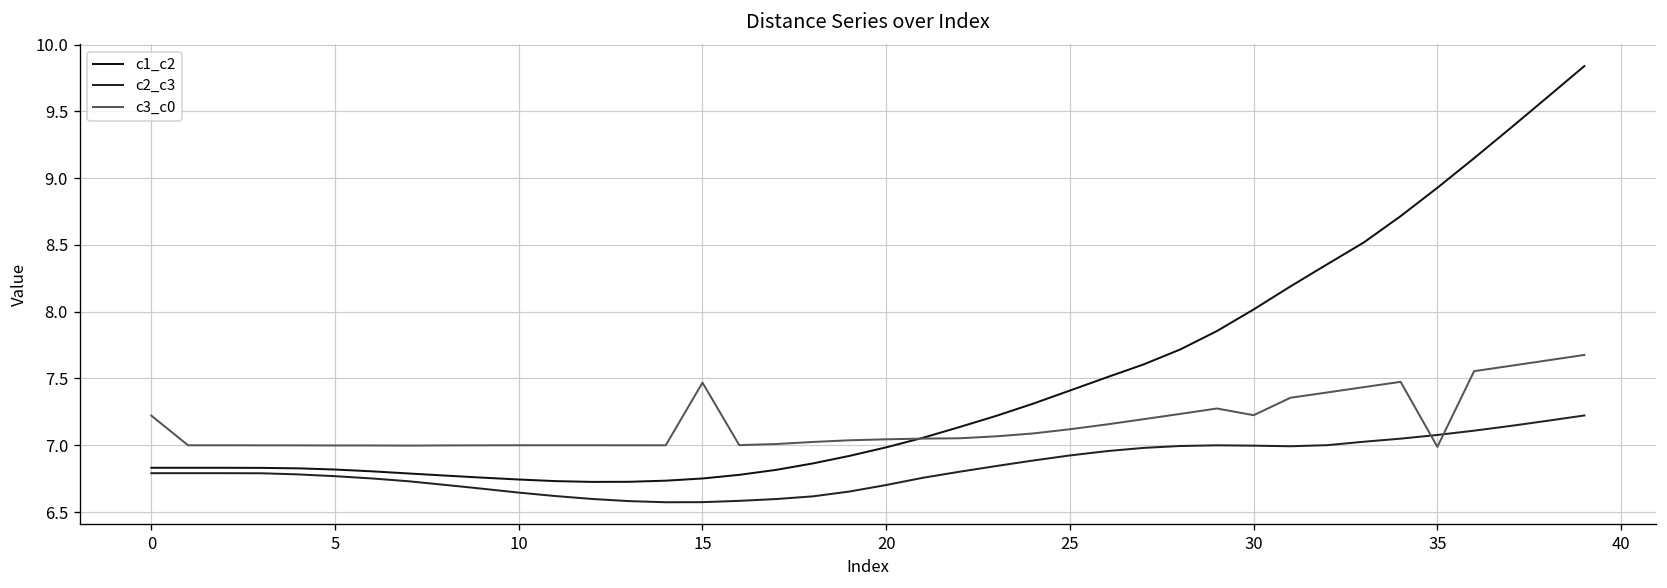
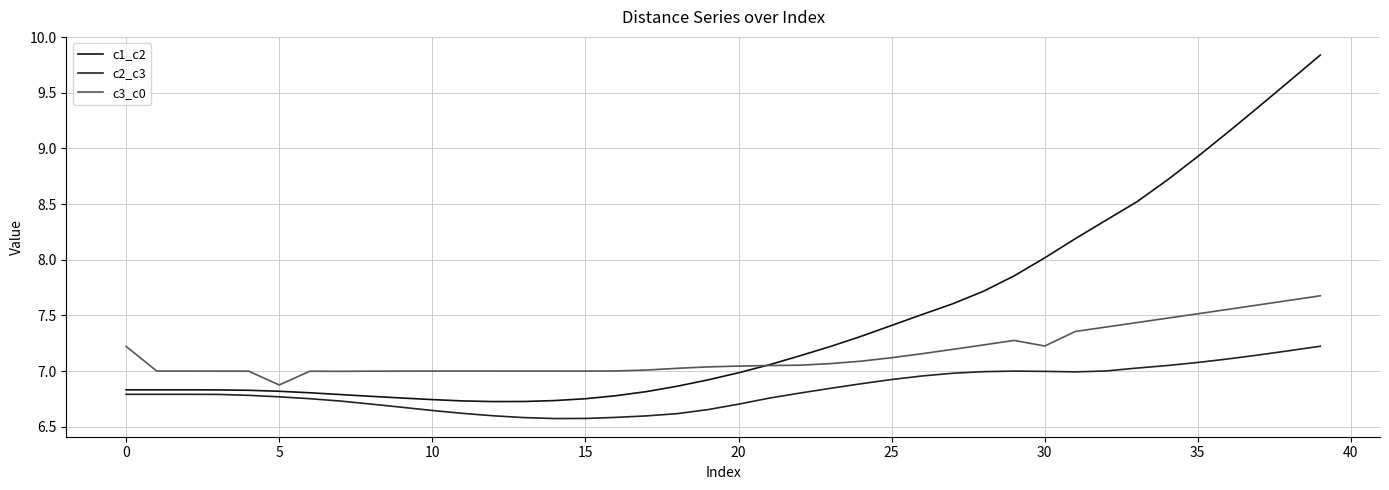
c3_c0, 5: 7.00 -> 6.88
c3_c0, 15: 7.47 -> 7.00
c3_c0, 35: 6.99 -> 7.51
